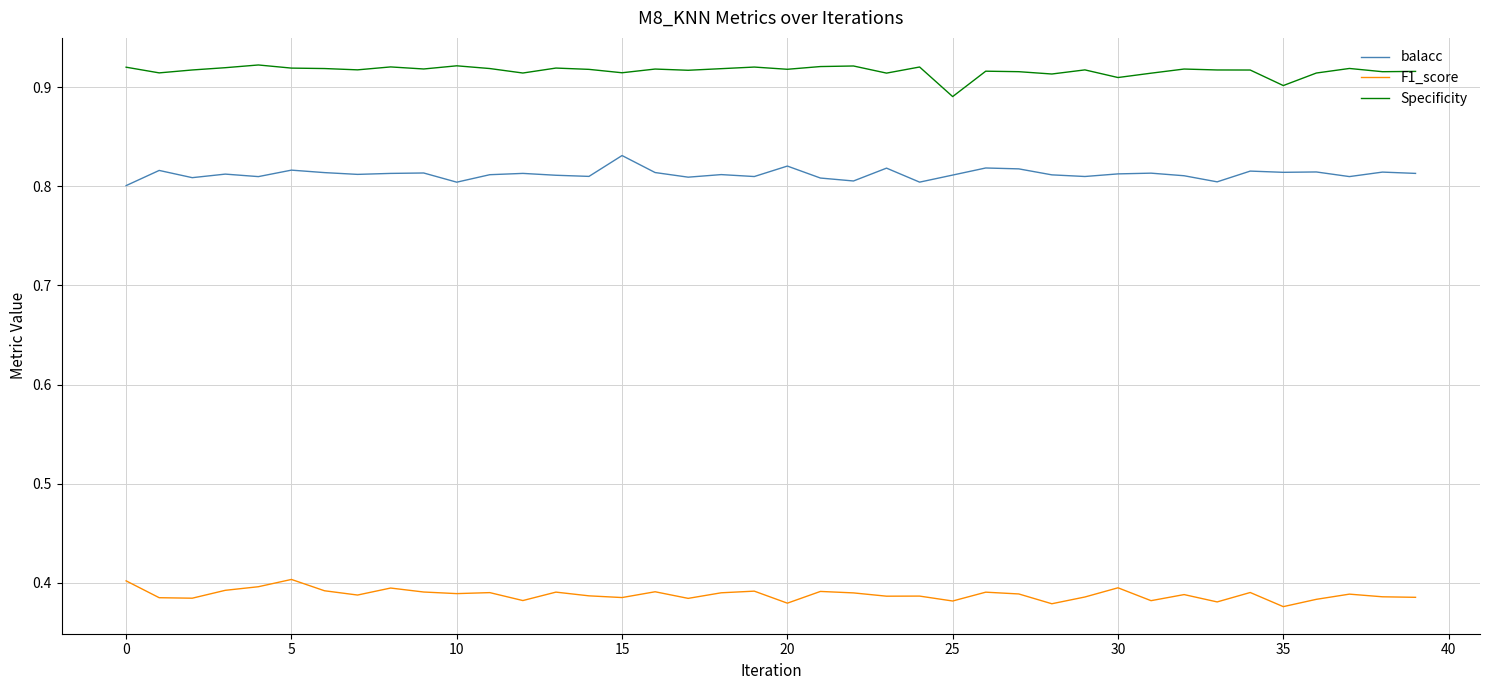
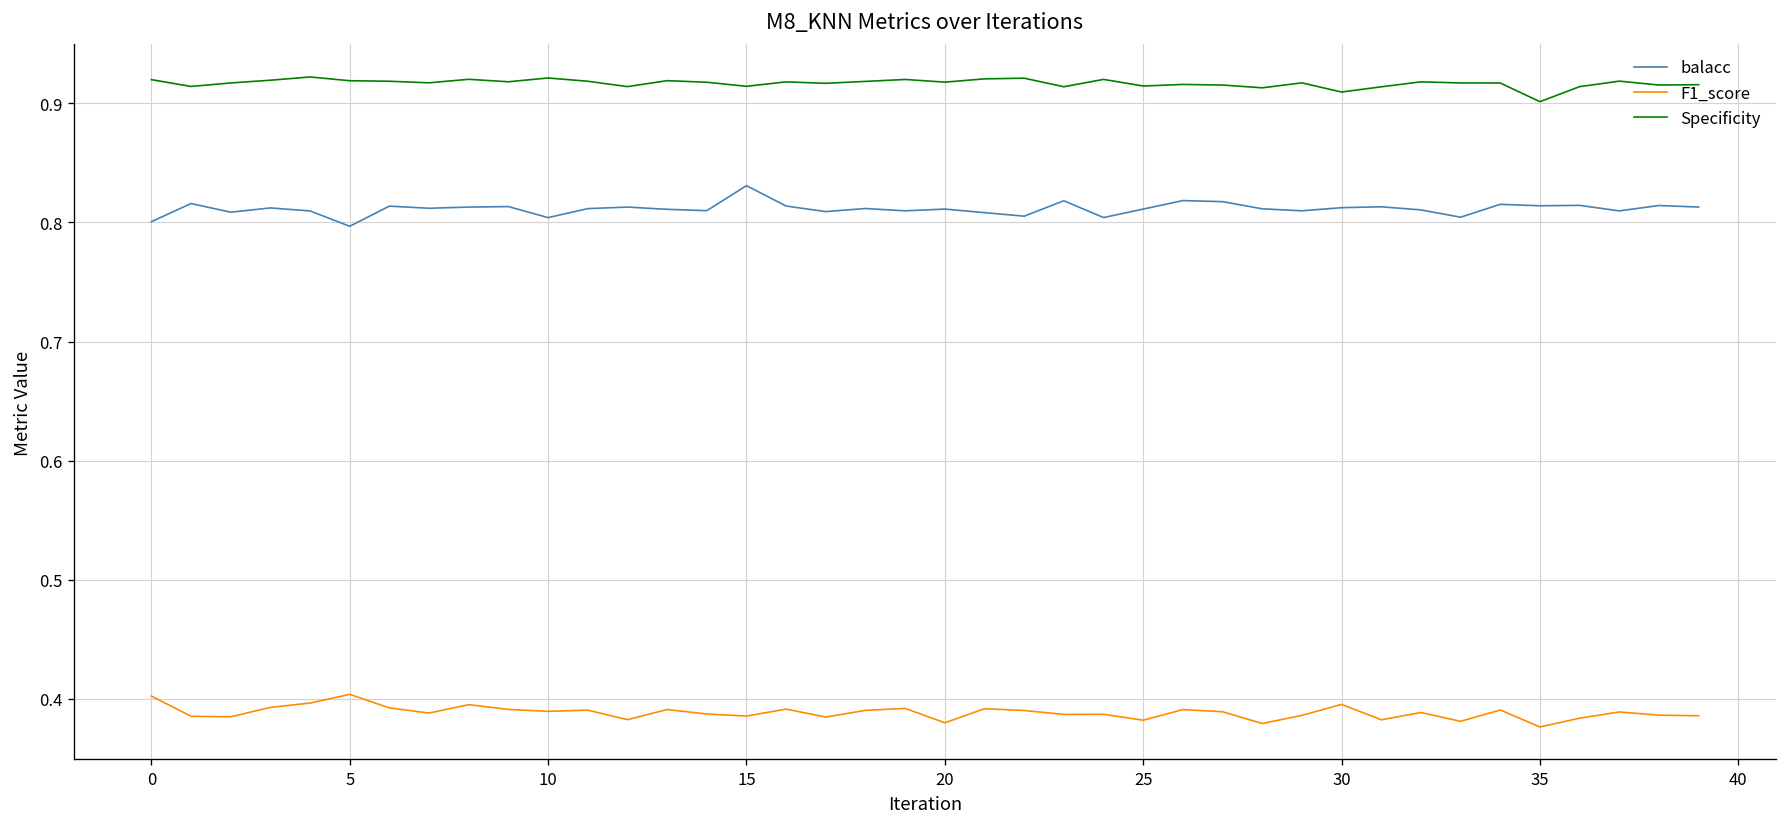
balacc, 5: 0.82 -> 0.80
balacc, 20: 0.82 -> 0.81
Specificity, 25: 0.89 -> 0.91
